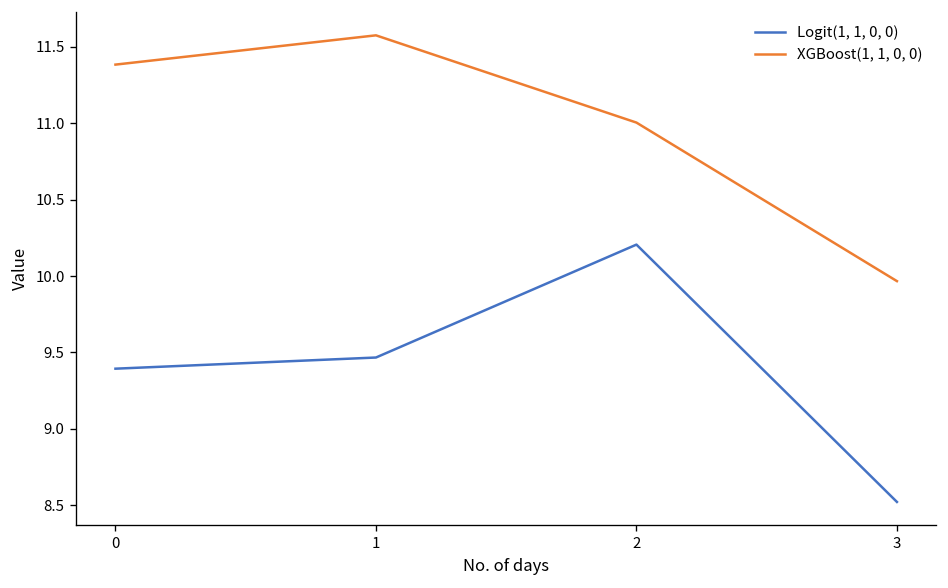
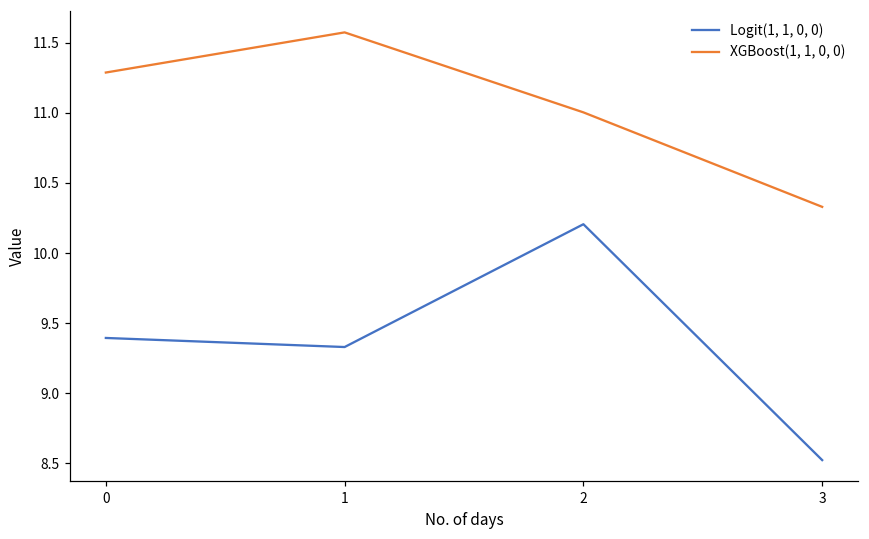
XGBoost(1, 1, 0, 0), 0: 11.38 -> 11.29
Logit(1, 1, 0, 0), 1: 9.47 -> 9.33
XGBoost(1, 1, 0, 0), 3: 9.97 -> 10.33
